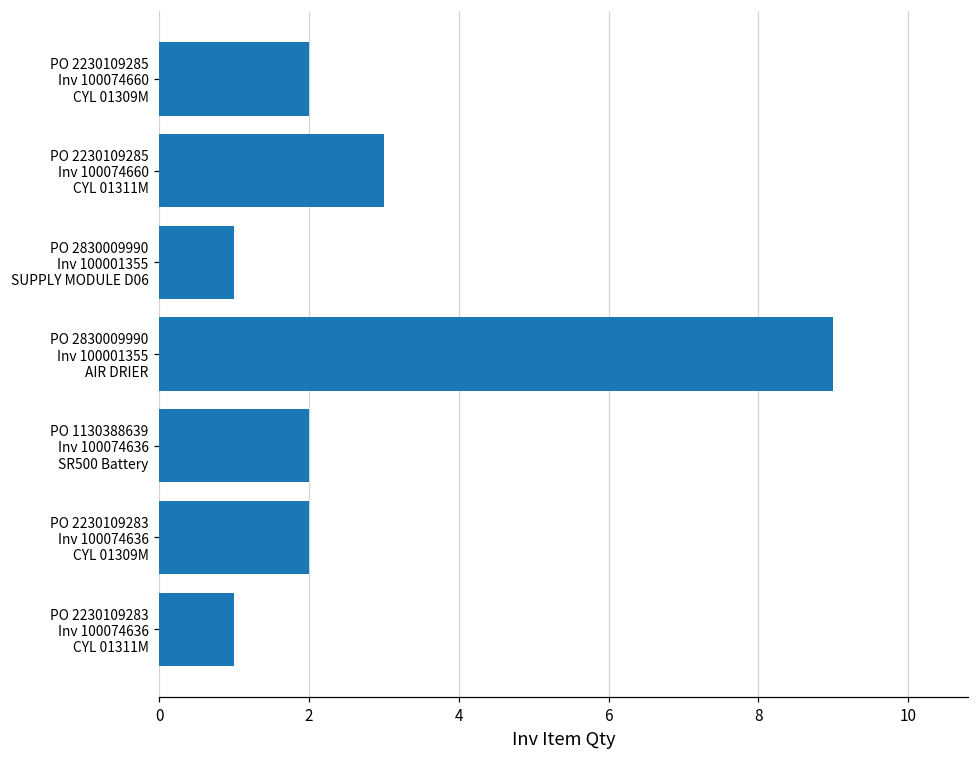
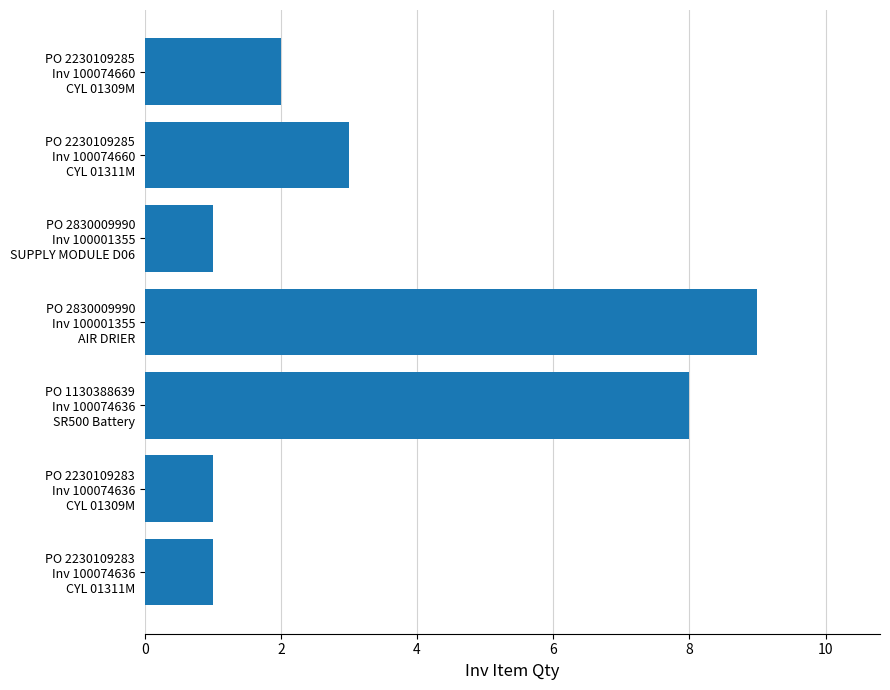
PO 1130388639 Inv 100074636 SR500 Battery: 2 -> 8
PO 2230109283 Inv 100074636 CYL 01309M: 2 -> 1
